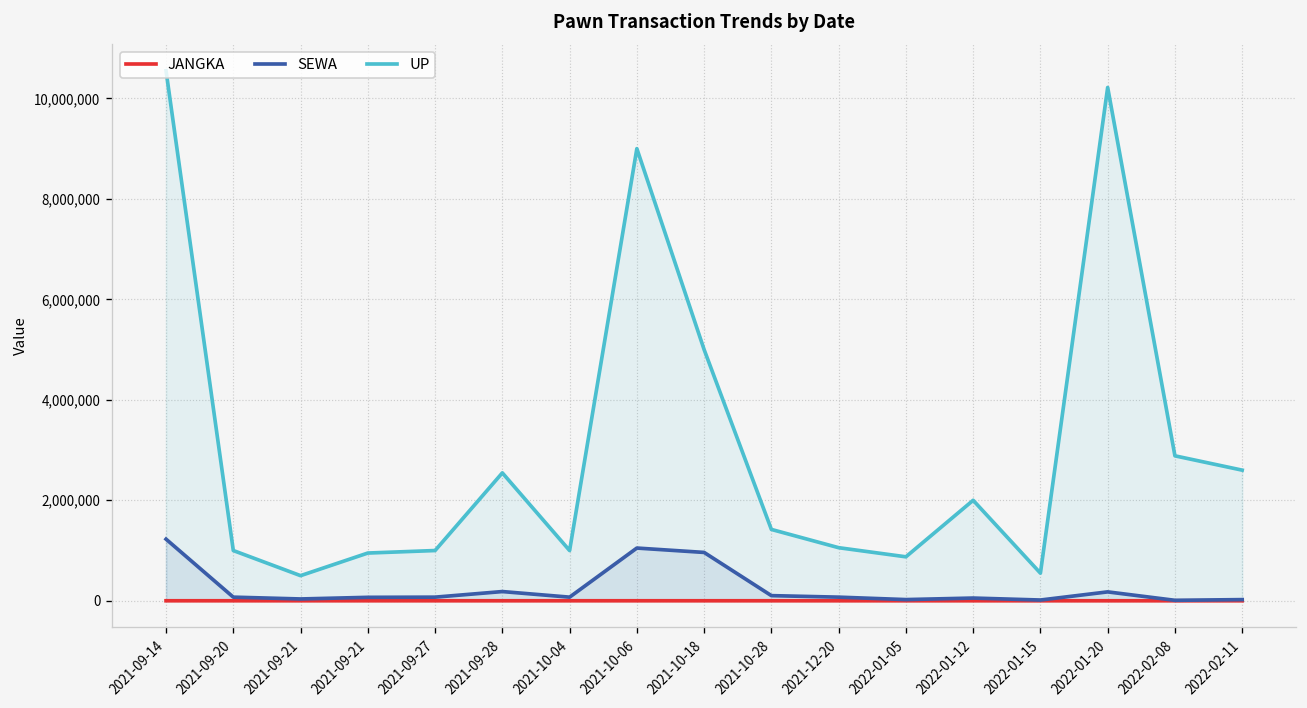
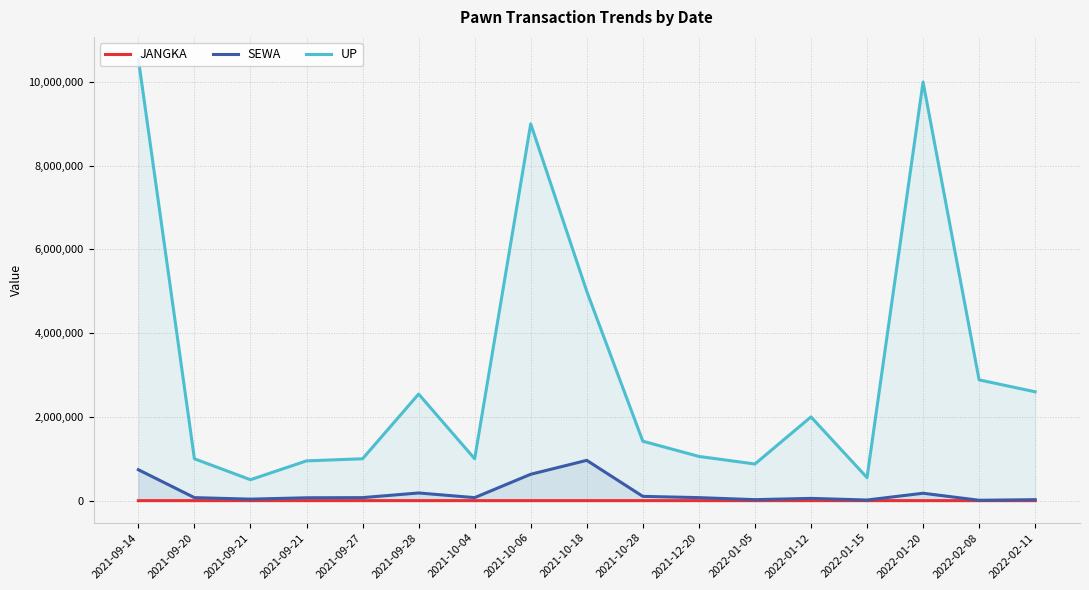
SEWA, 2021-09-14: 1,200,000 -> 700,000
SEWA, 2021-10-06: 1,000,000 -> 600,000
UP, 2022-01-20: 10,200,000 -> 10,000,000
